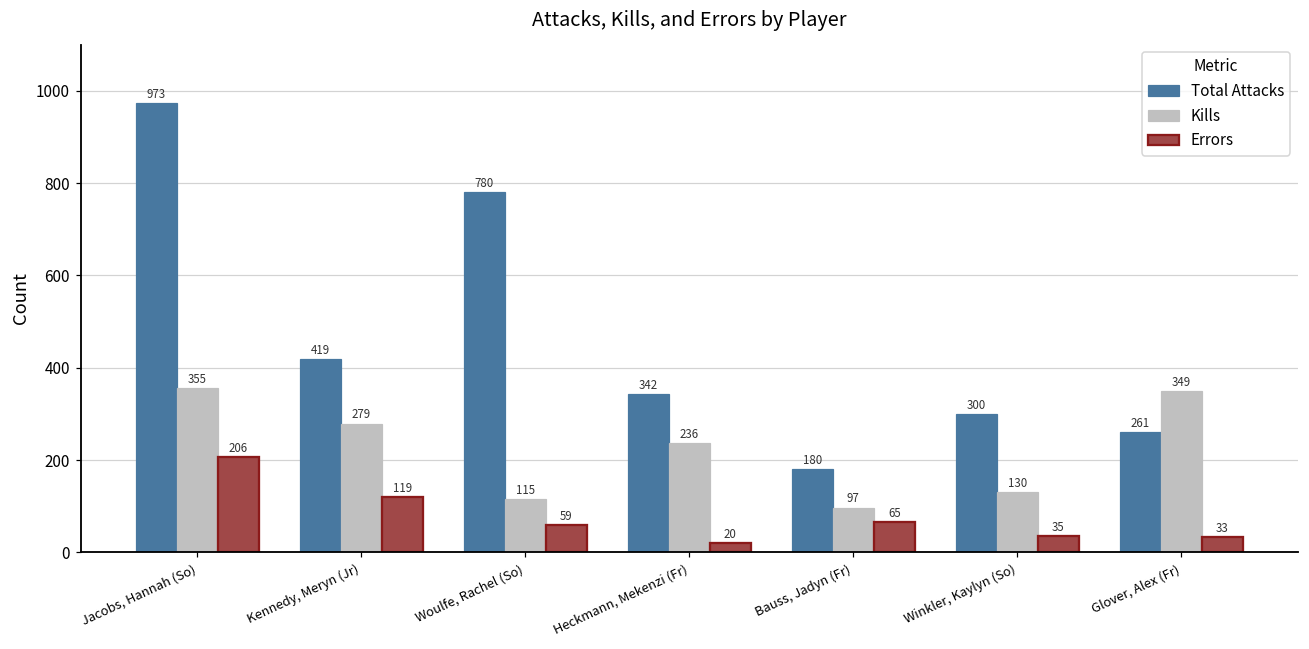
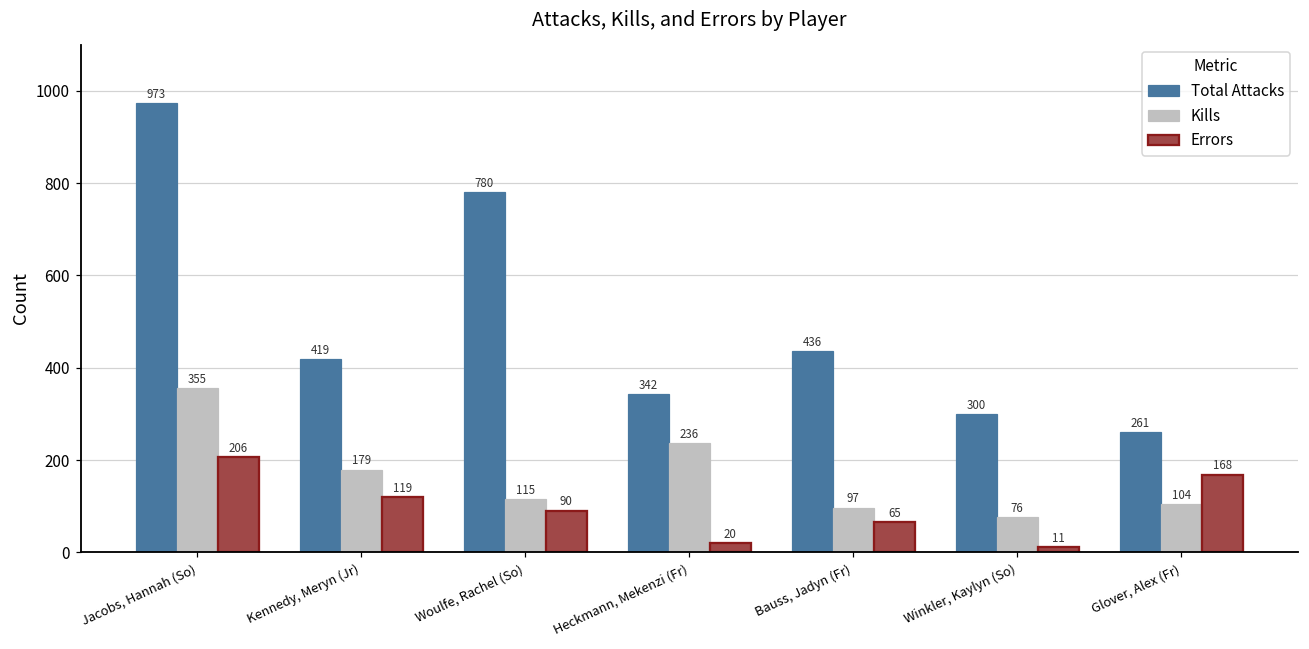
Kills, Kennedy, Meryn (Jr): 279 -> 179
Errors, Woulfe, Rachel (So): 59 -> 90
Total Attacks, Bauss, Jadyn (Fr): 180 -> 436
Kills, Winkler, Kaylyn (So): 130 -> 76
Errors, Winkler, Kaylyn (So): 35 -> 11
Kills, Glover, Alex (Fr): 349 -> 104
Errors, Glover, Alex (Fr): 33 -> 168
